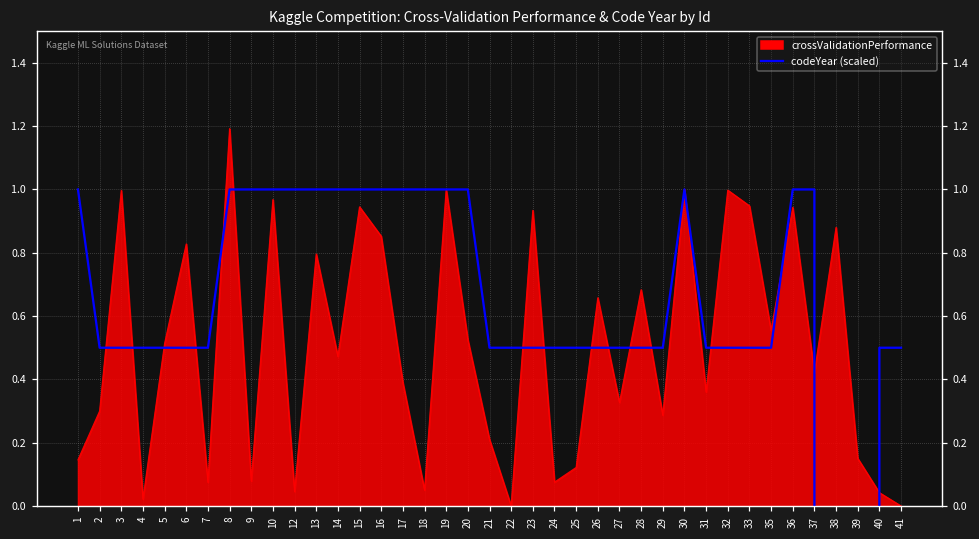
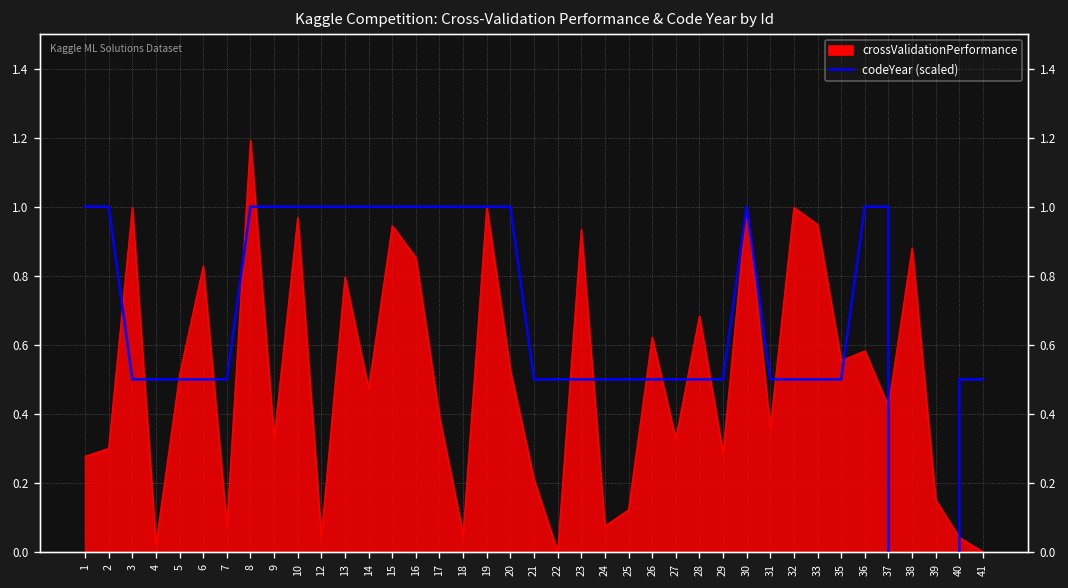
crossValidationPerformance, 1: 0.15 -> 0.28
codeYear (scaled), 2: 0.50 -> 1.00
crossValidationPerformance, 9: 0.08 -> 0.33
crossValidationPerformance, 26: 0.66 -> 0.62
crossValidationPerformance, 36: 0.94 -> 0.58
